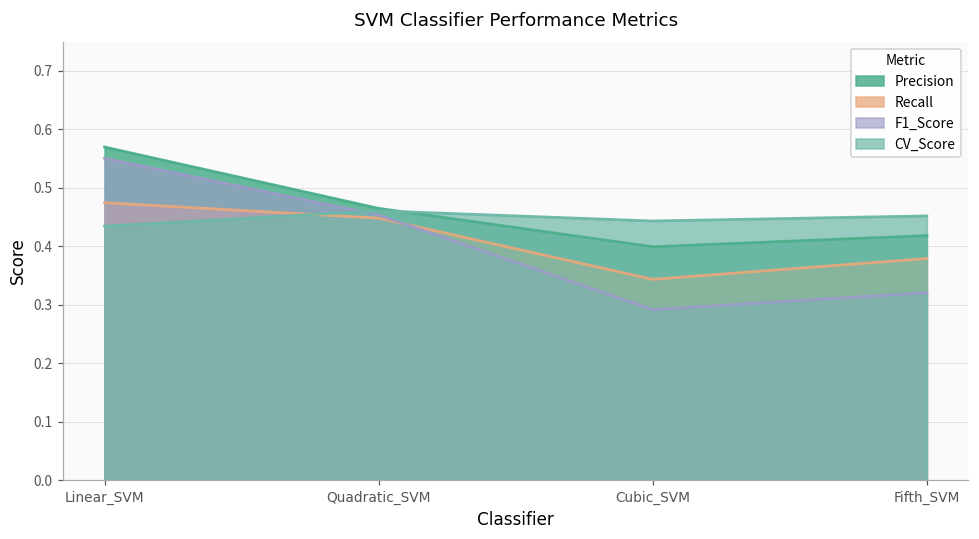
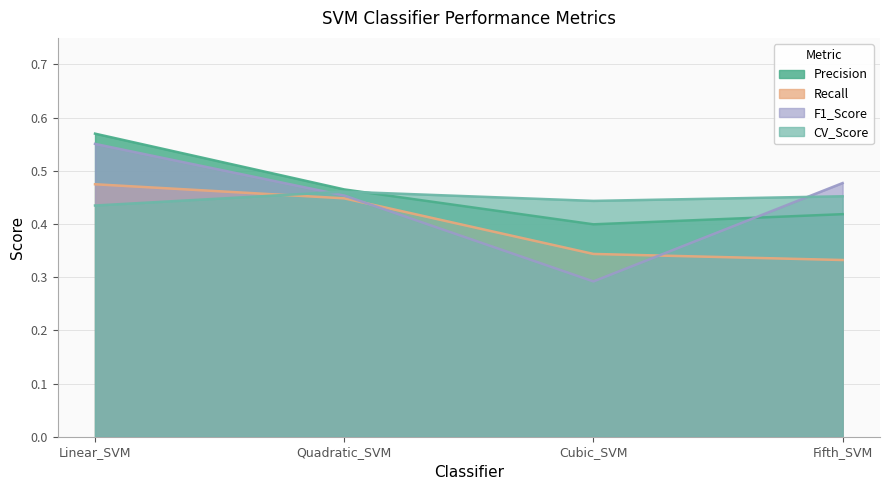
Recall, Fifth_SVM: 0.38 -> 0.33
F1_Score, Fifth_SVM: 0.32 -> 0.48
